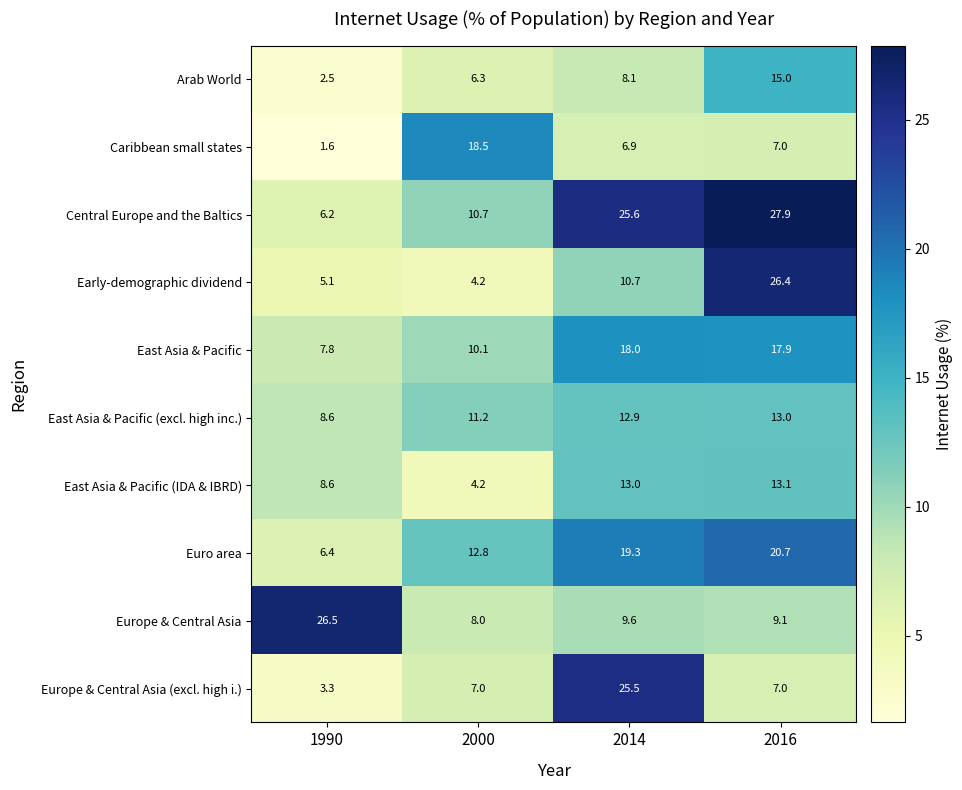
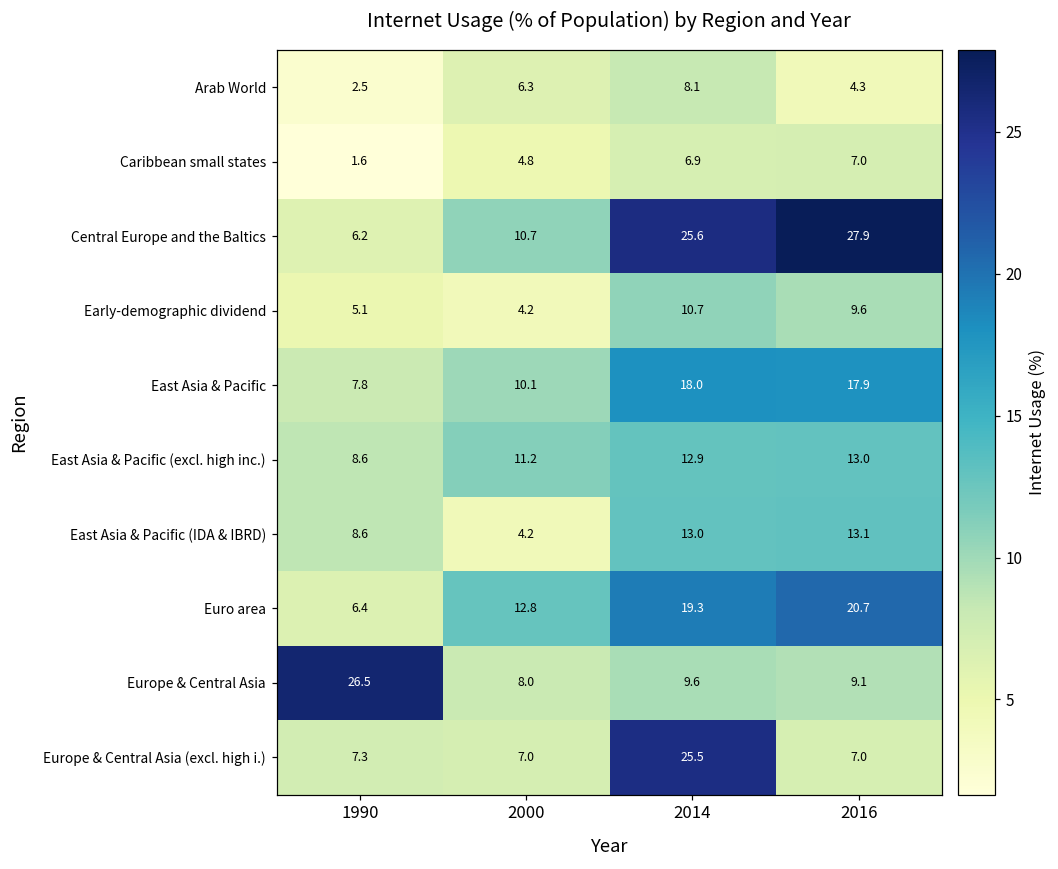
Arab World, 2016: 15.0 -> 4.3
Caribbean small states, 2000: 18.5 -> 4.8
Early-demographic dividend, 2016: 26.4 -> 9.6
Europe & Central Asia (excl. high i.), 1990: 3.3 -> 7.3
